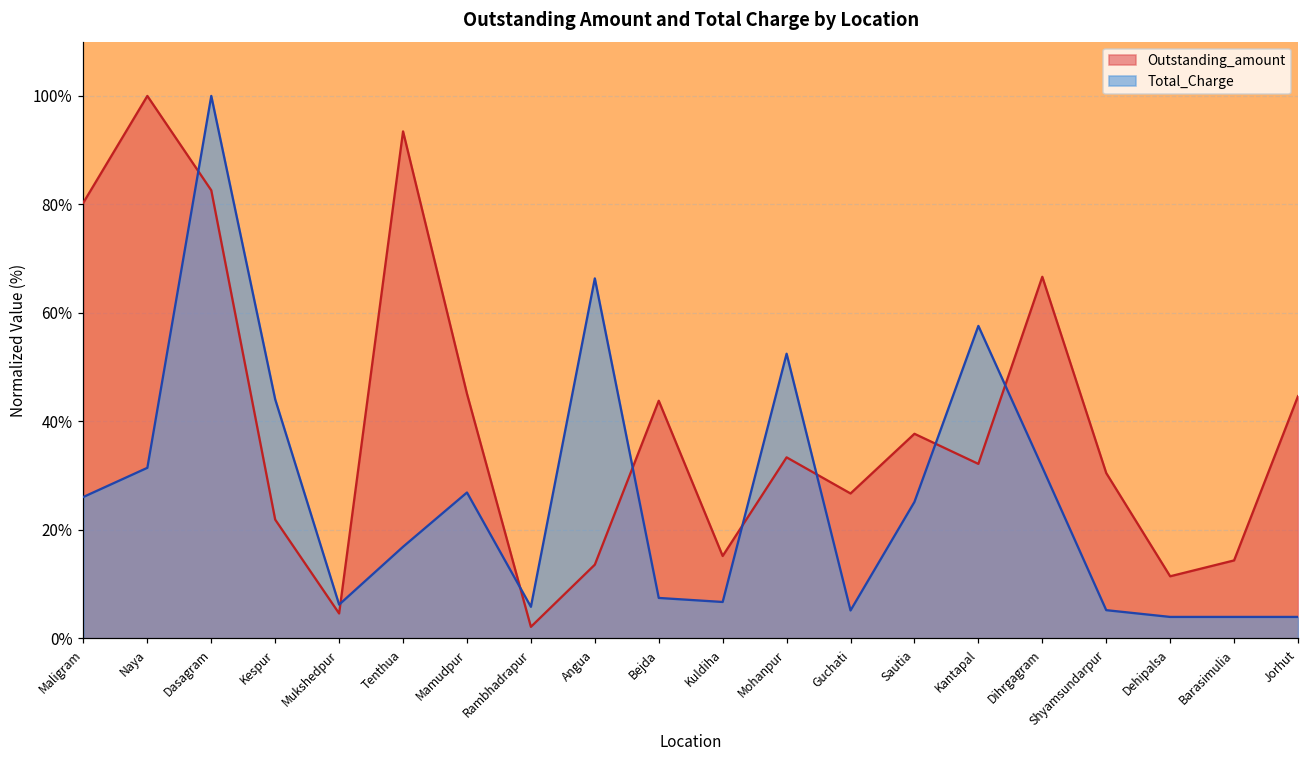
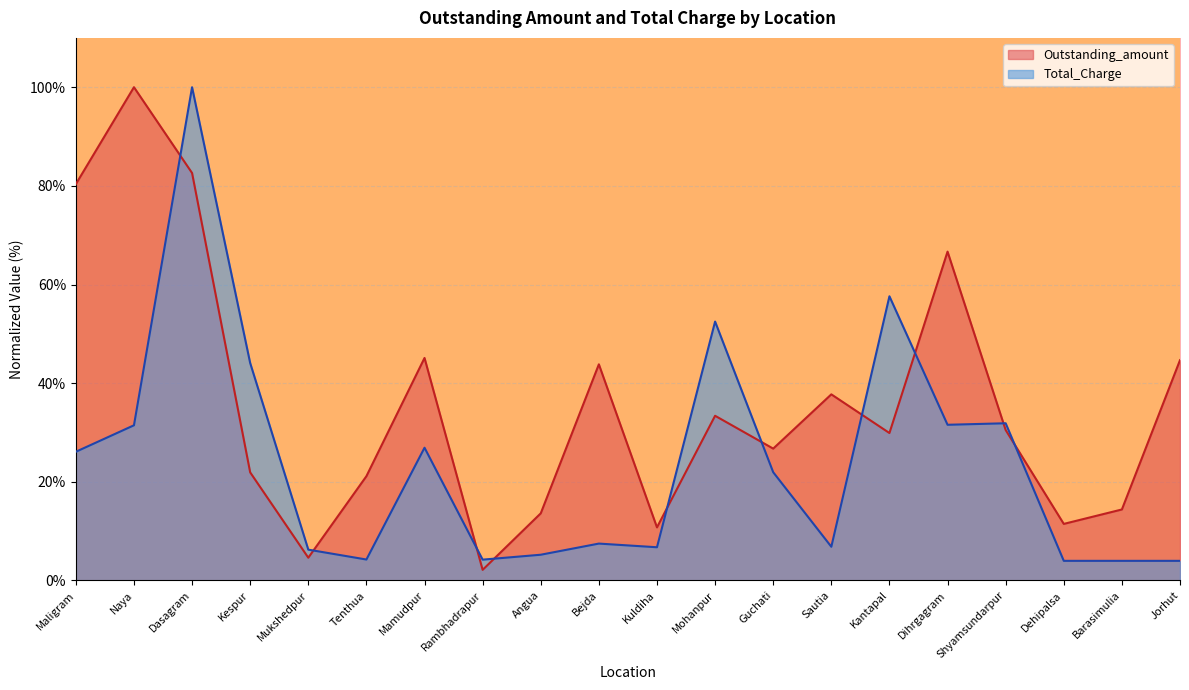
Outstanding_amount, Tenthua: 93% -> 21%
Total_Charge, Tenthua: 17% -> 4%
Total_Charge, Rambhadrapur: 6% -> 4%
Total_Charge, Angua: 66% -> 5%
Outstanding_amount, Kuldiha: 15% -> 11%
Total_Charge, Guchati: 5% -> 22%
Total_Charge, Sautia: 25% -> 7%
Outstanding_amount, Kantapal: 32% -> 30%
Total_Charge, Shyamsundarpur: 5% -> 32%
